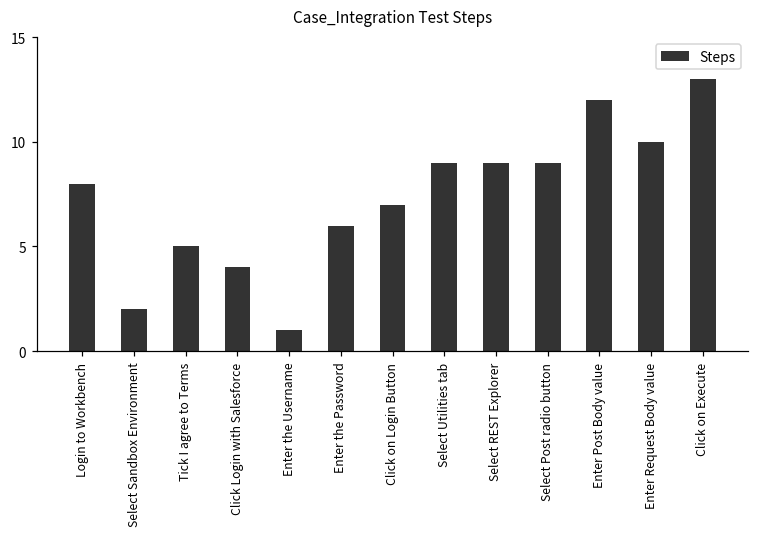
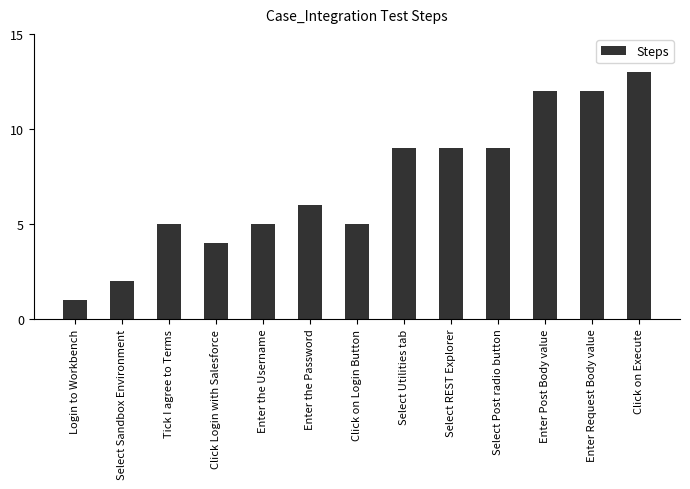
Login to Workbench: 8 -> 1
Enter the Username: 1 -> 5
Click on Login Button: 7 -> 5
Enter Request Body value: 10 -> 12
